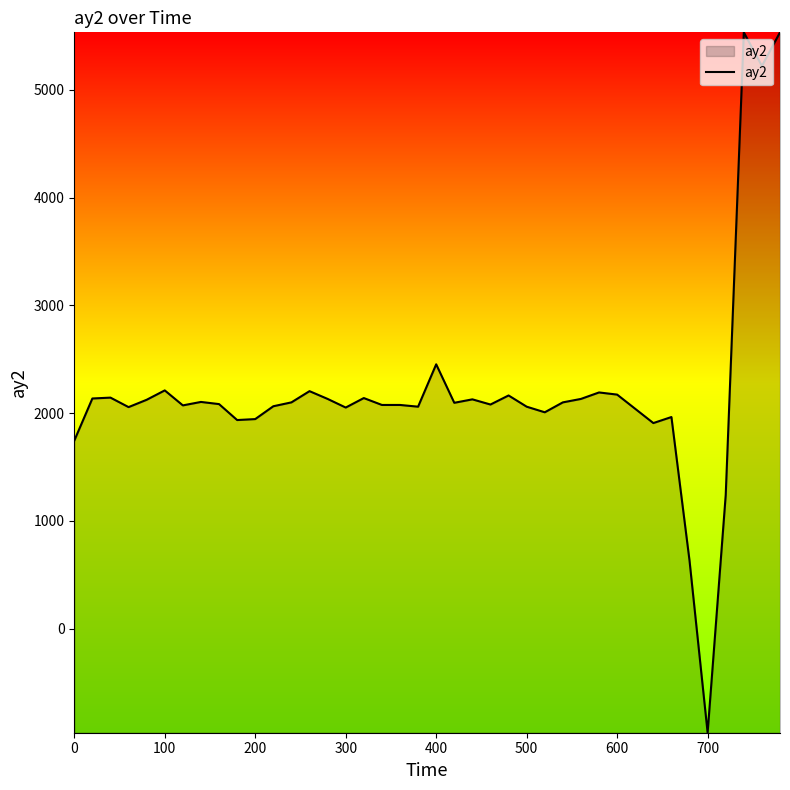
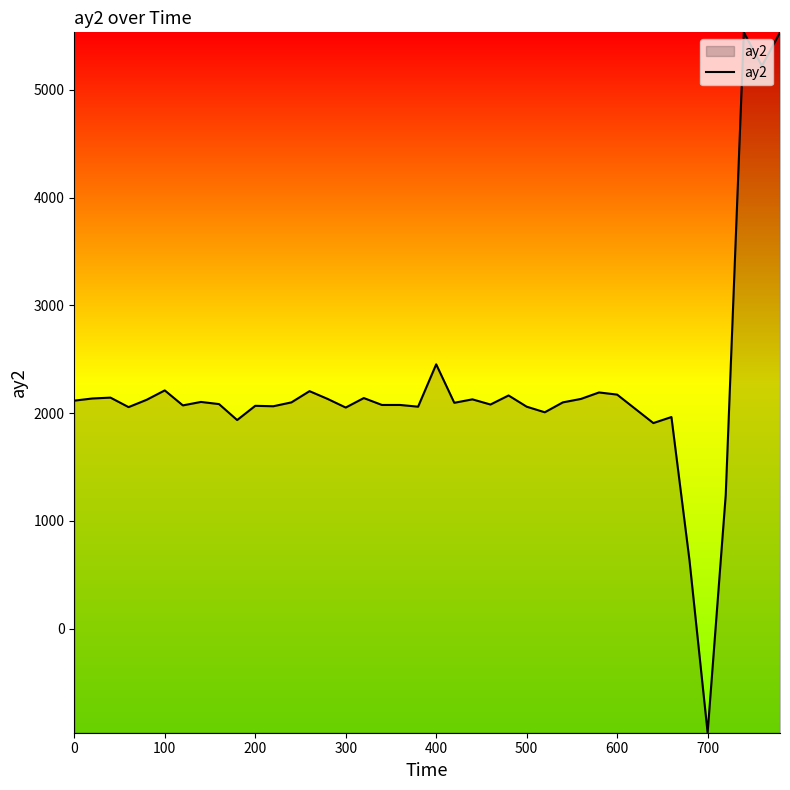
0: 1750 -> 2120
200: 1950 -> 2070
